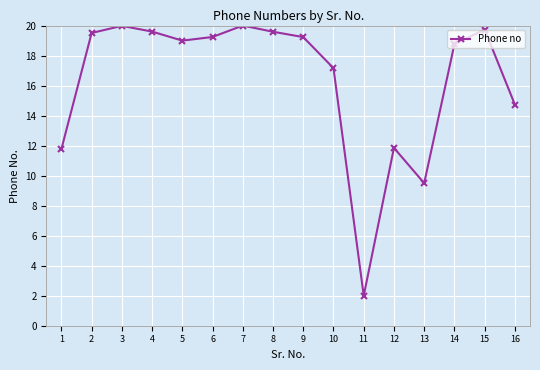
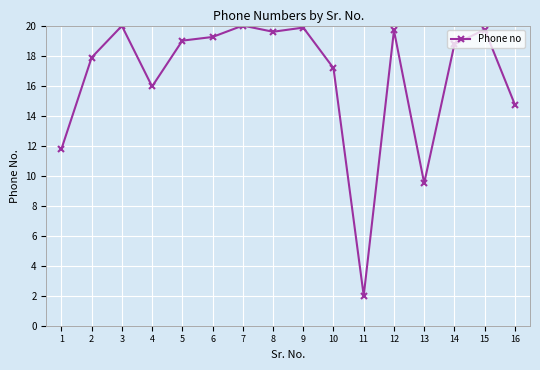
2: 19.5 -> 17.9
4: 19.6 -> 15.9
9: 19.2 -> 19.9
12: 11.8 -> 19.7
